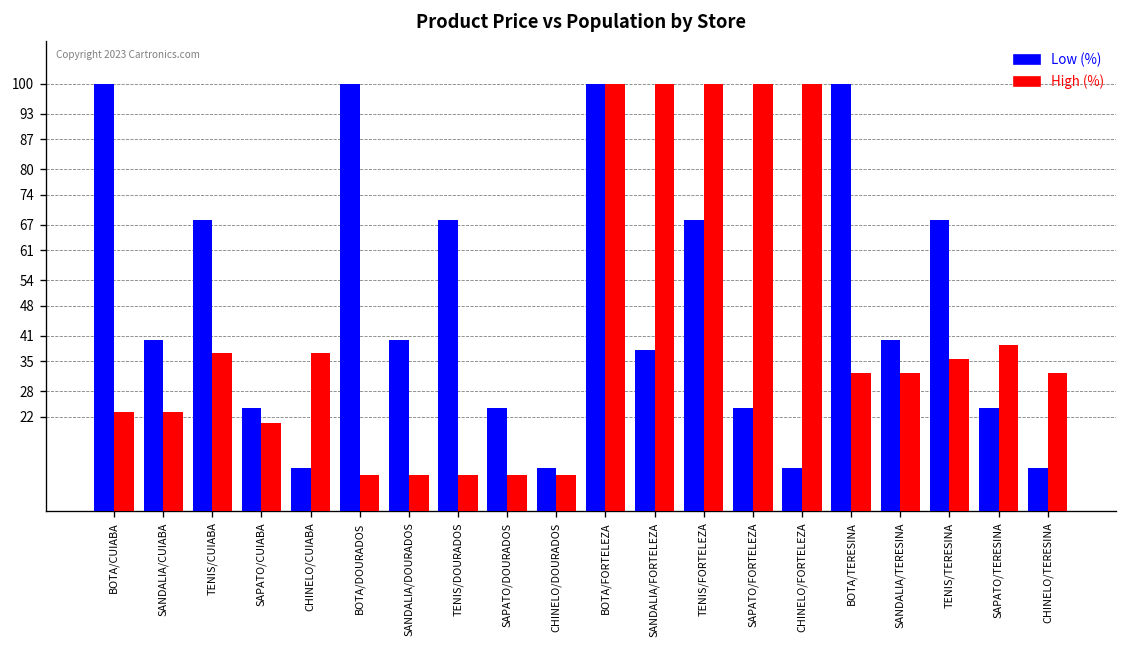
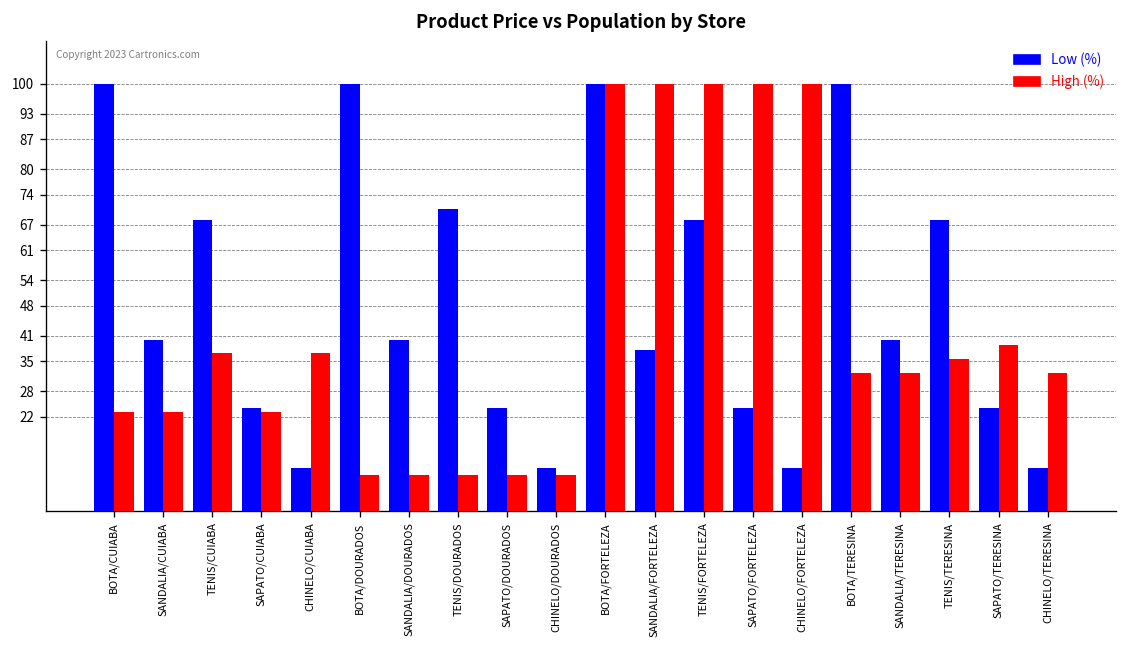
High (%), SAPATO/CUIABA: 21 -> 23
Low (%), TENIS/DOURADOS: 68 -> 71
